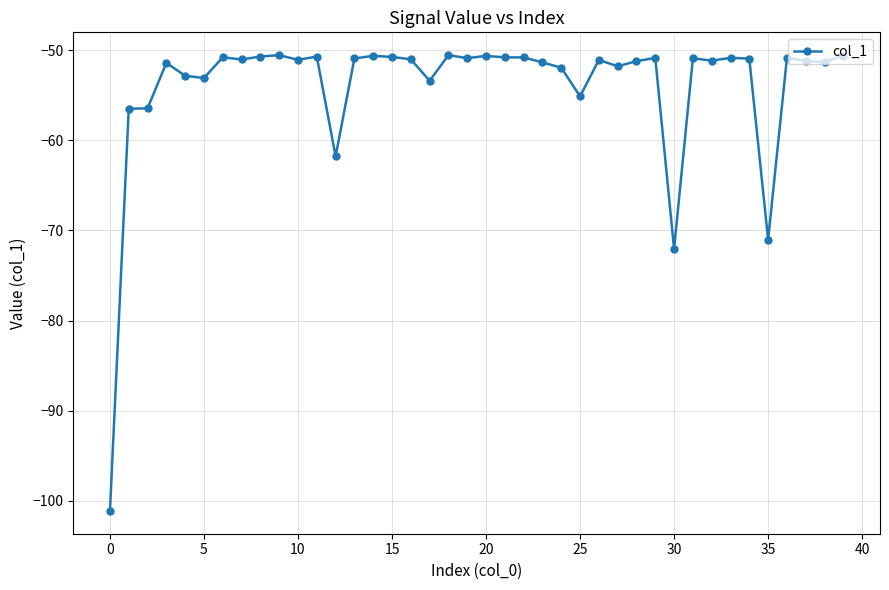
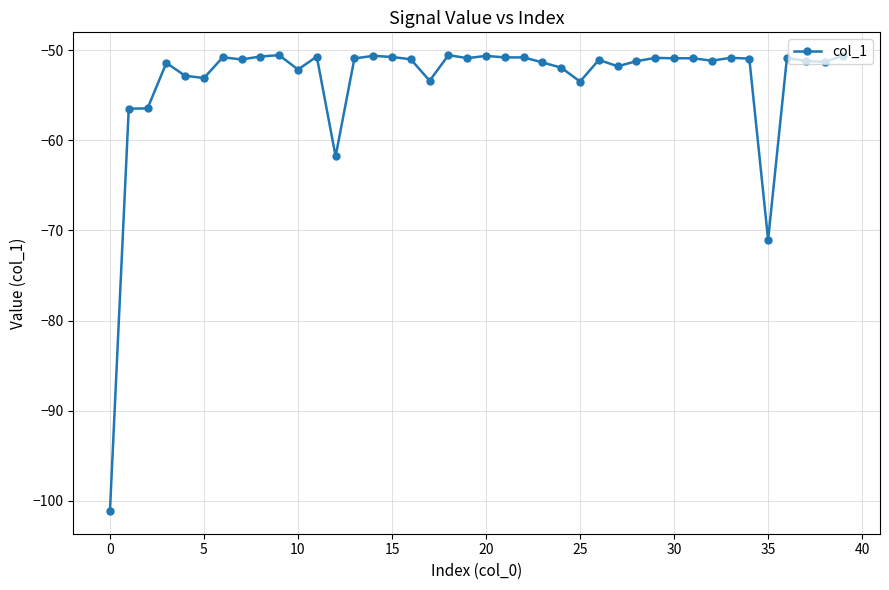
10: -51 -> -52
25: -55 -> -53
30: -72 -> -51
